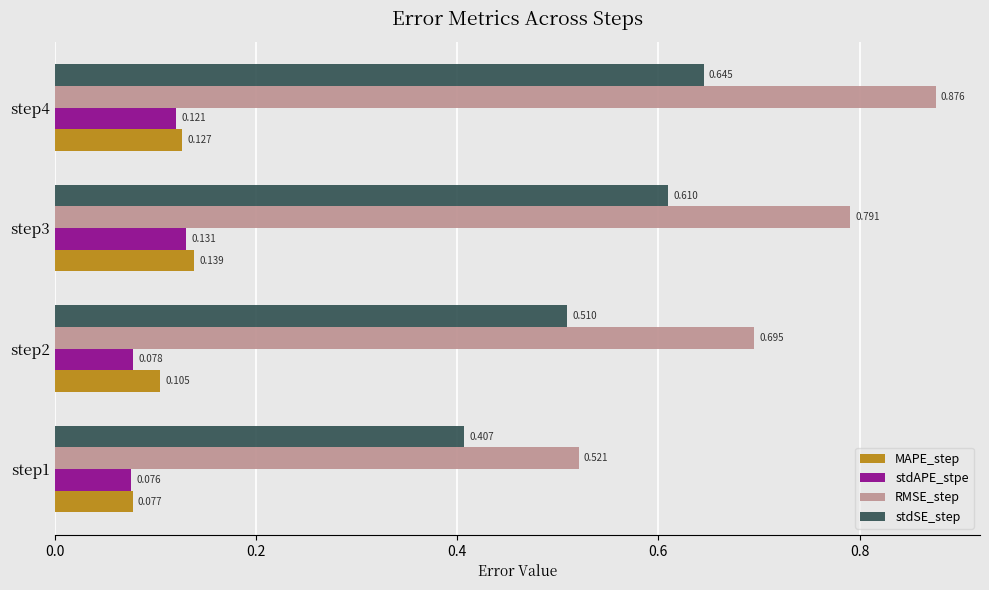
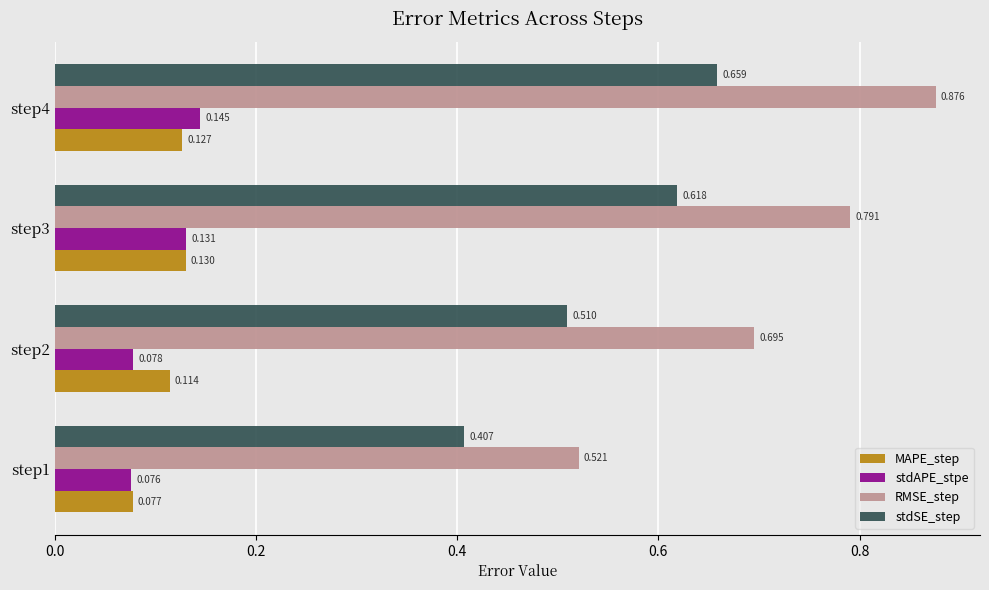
stdSE_step, step4: 0.645 -> 0.659
stdAPE_stpe, step4: 0.121 -> 0.145
stdSE_step, step3: 0.610 -> 0.618
MAPE_step, step3: 0.139 -> 0.130
MAPE_step, step2: 0.105 -> 0.114
